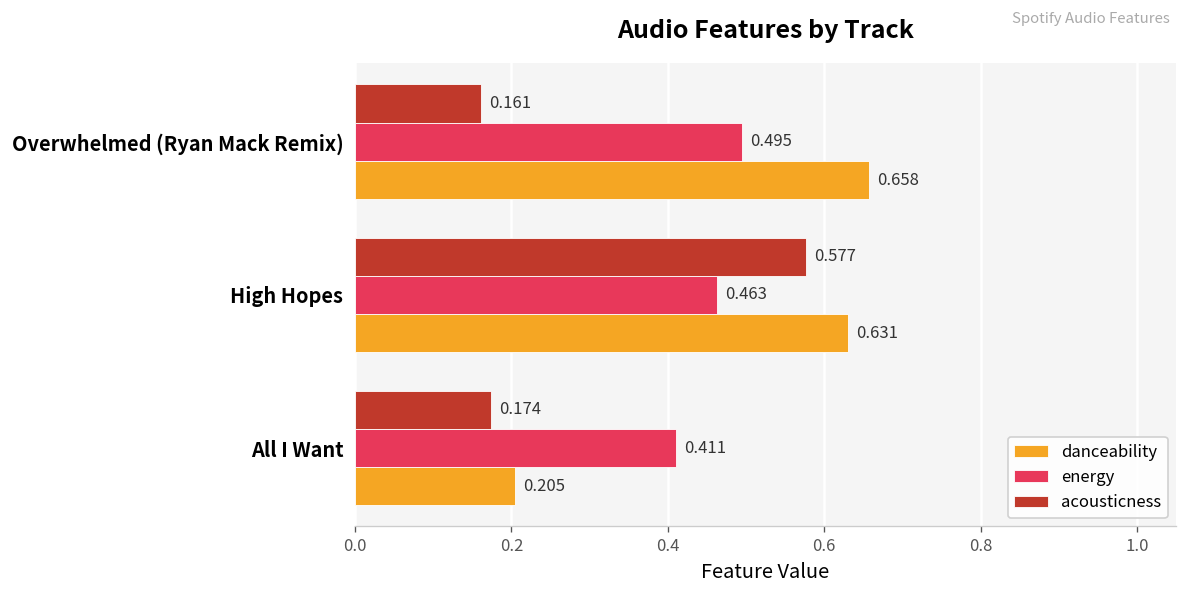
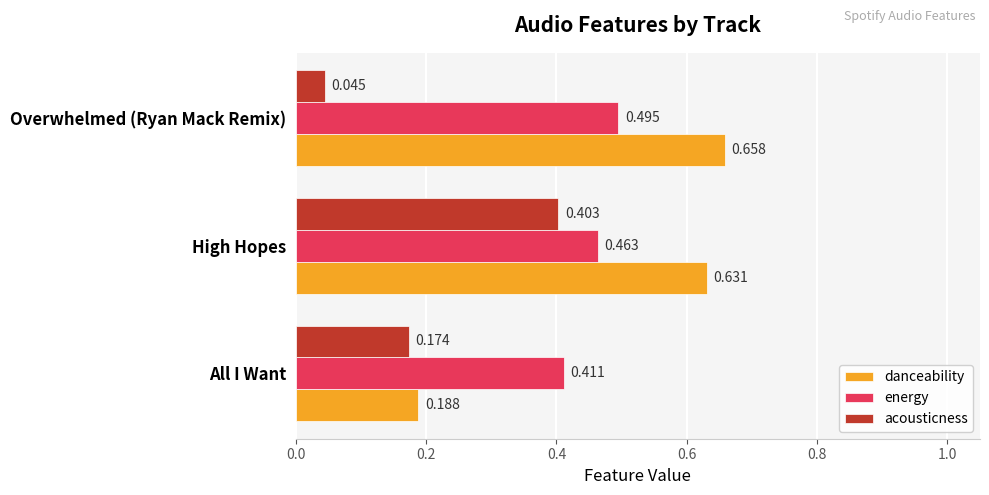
acousticness, Overwhelmed (Ryan Mack Remix): 0.161 -> 0.045
acousticness, High Hopes: 0.577 -> 0.403
danceability, All I Want: 0.205 -> 0.188
